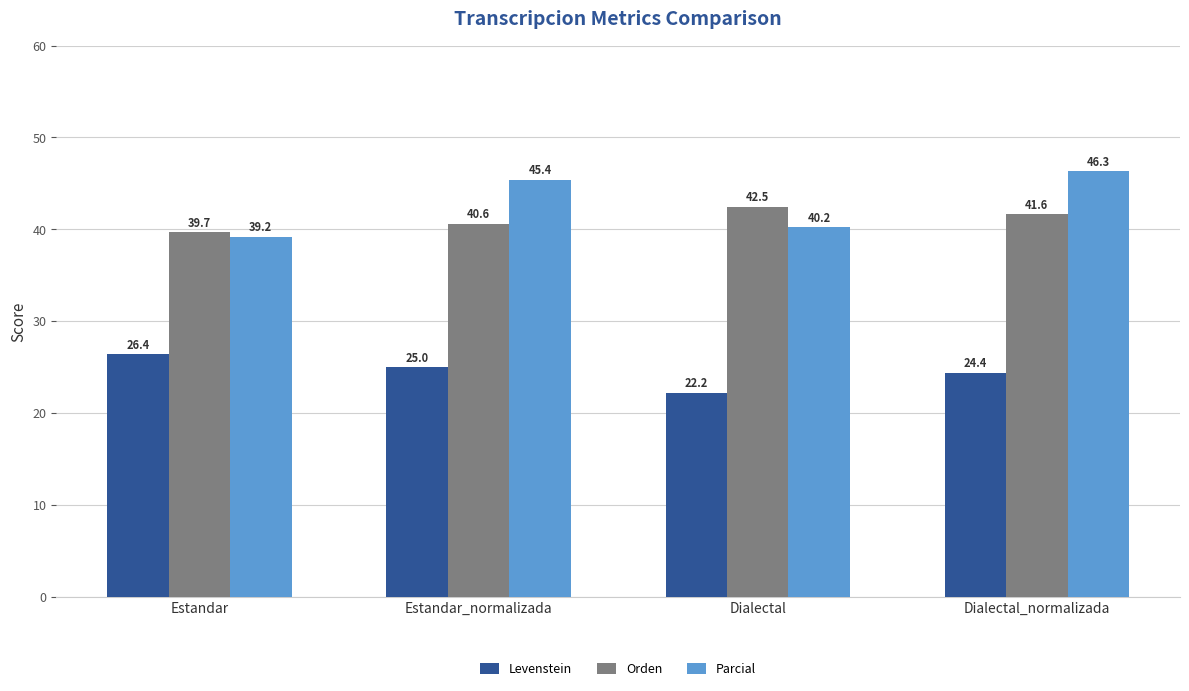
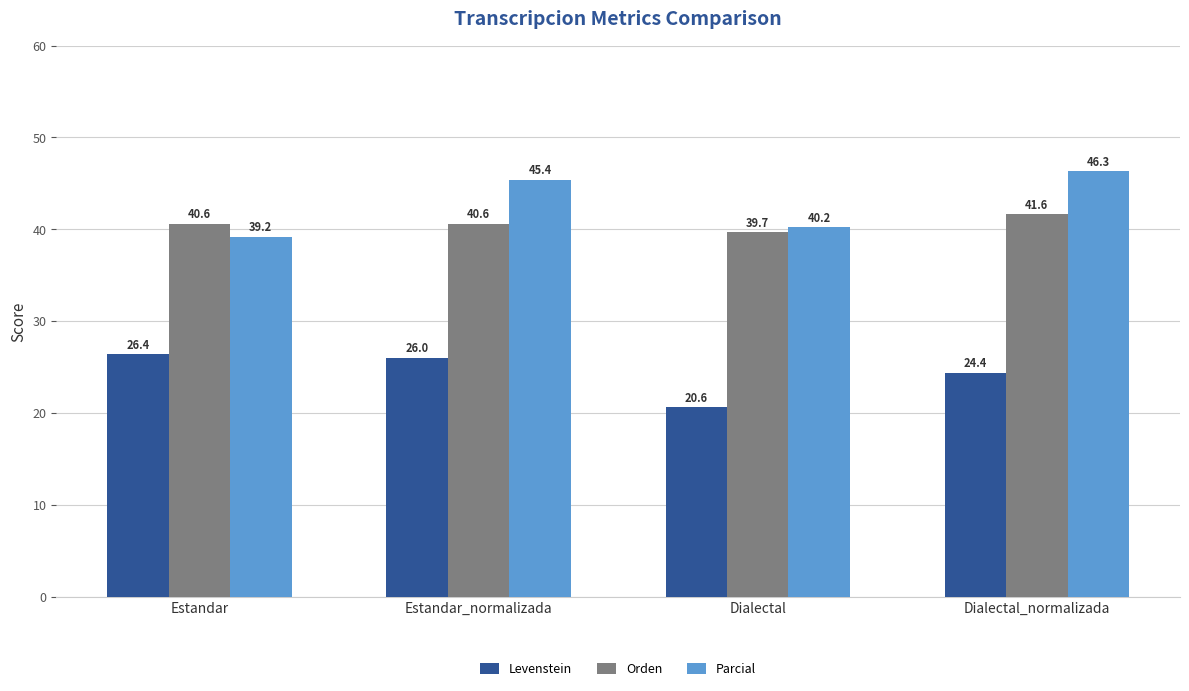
Orden, Estandar: 39.7 -> 40.6
Levenstein, Estandar_normalizada: 25.0 -> 26.0
Levenstein, Dialectal: 22.2 -> 20.6
Orden, Dialectal: 42.5 -> 39.7
